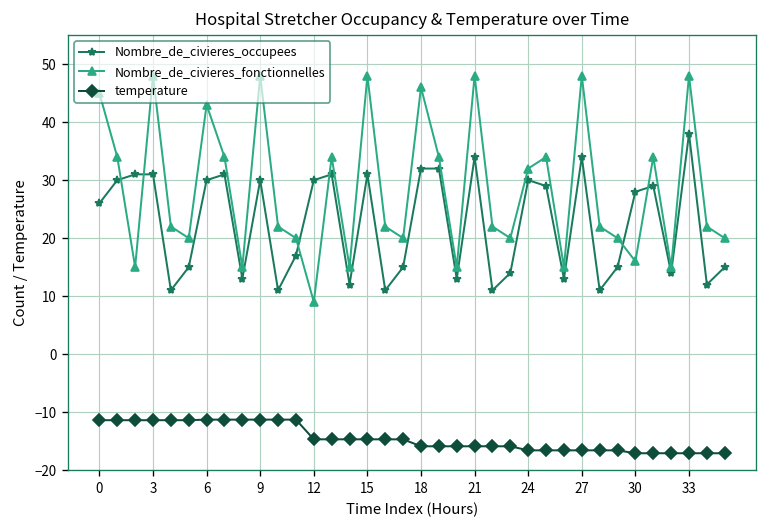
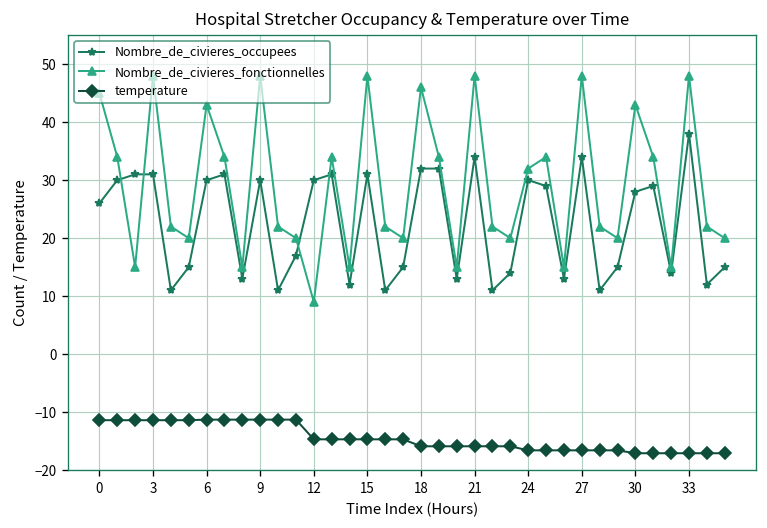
Nombre_de_civieres_fonctionnelles, 30: 16 -> 43
